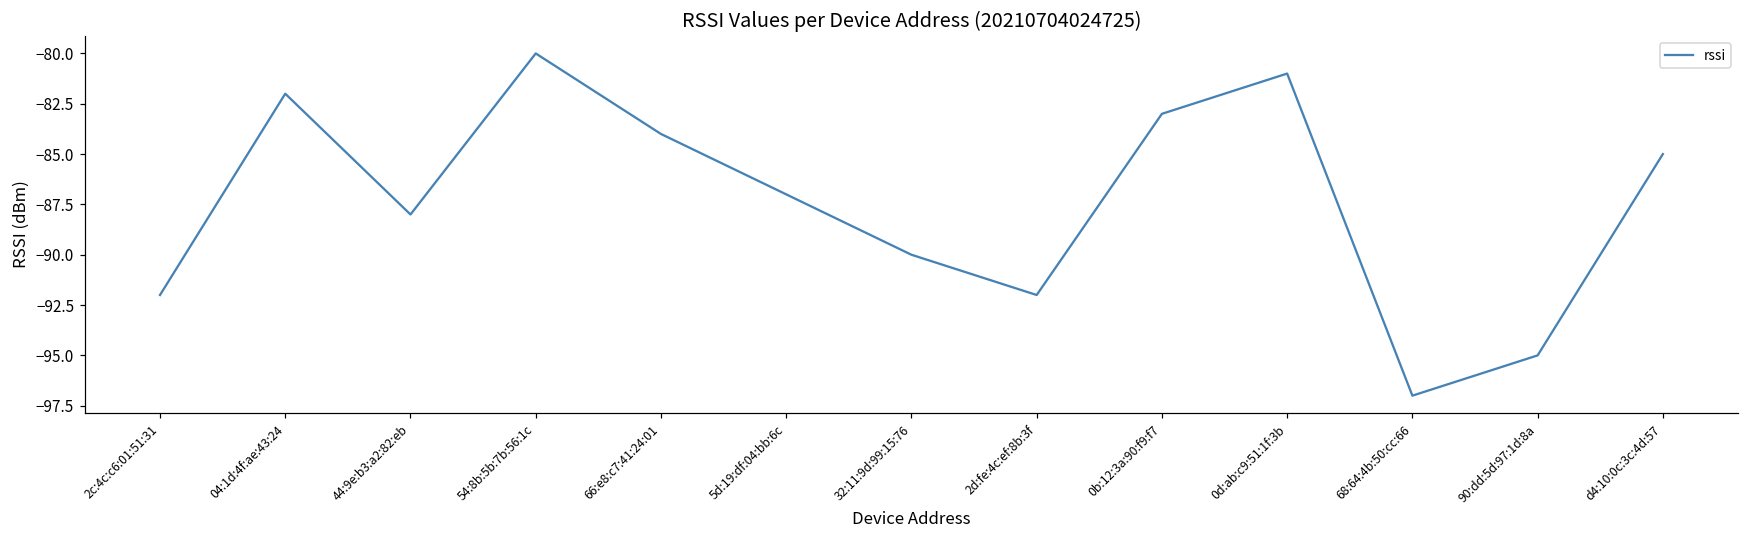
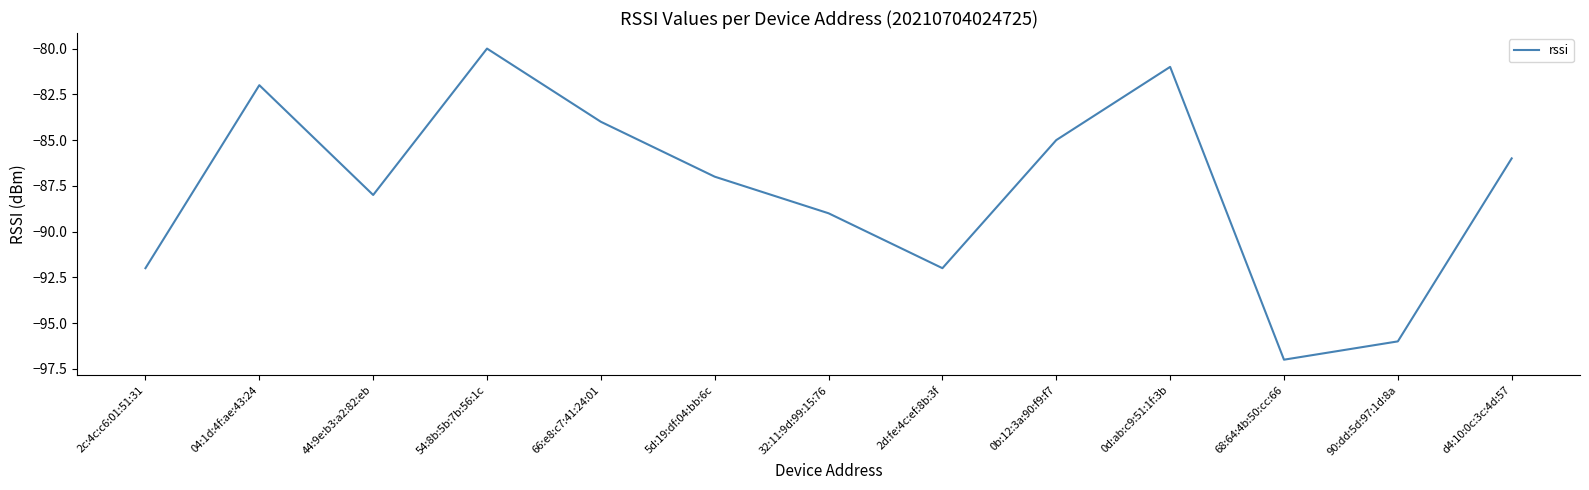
32:11:9d:99:15:76: -90 -> -89
0b:12:3a:90:f9:f7: -83 -> -85
90:dd:5d:97:1d:8a: -95 -> -96
d4:10:0c:3c:4d:57: -85 -> -86
